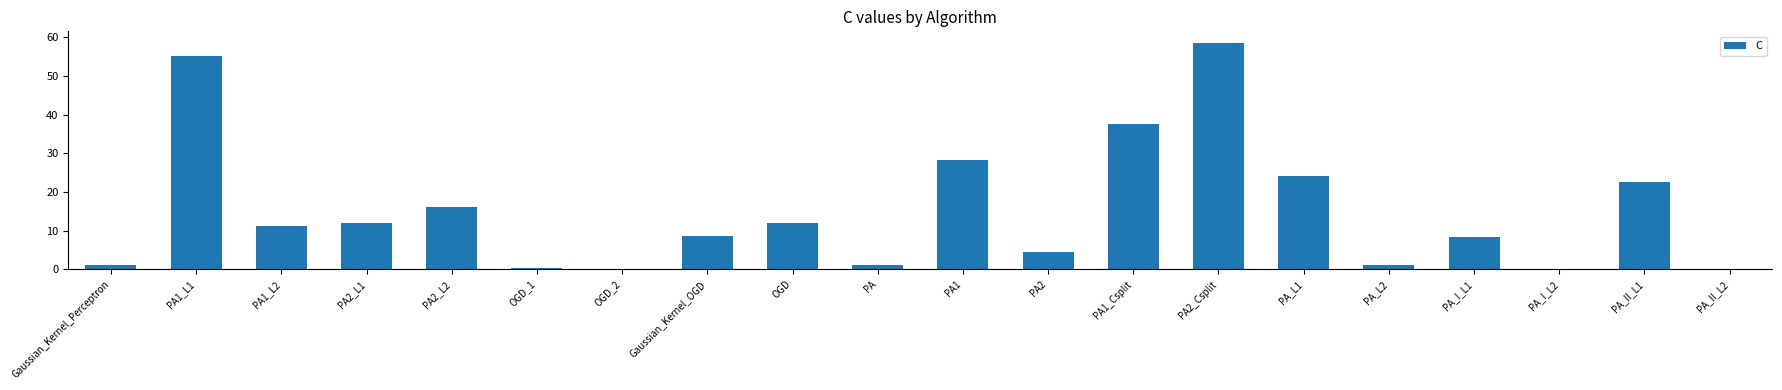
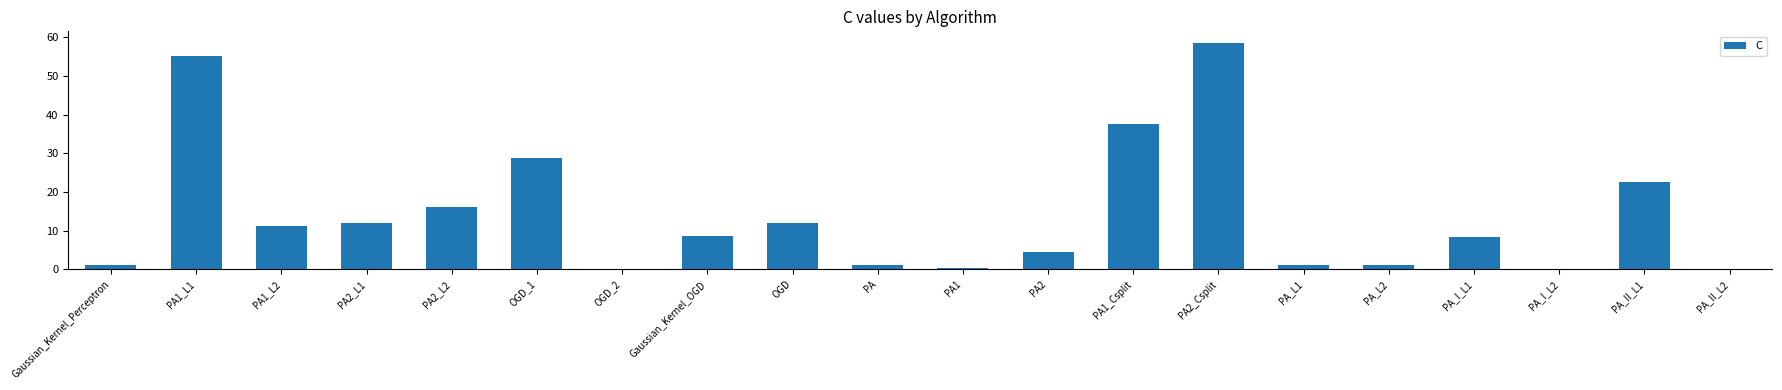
OGD_1: 0 -> 29
PA1: 28 -> 0
PA_L1: 24 -> 1
